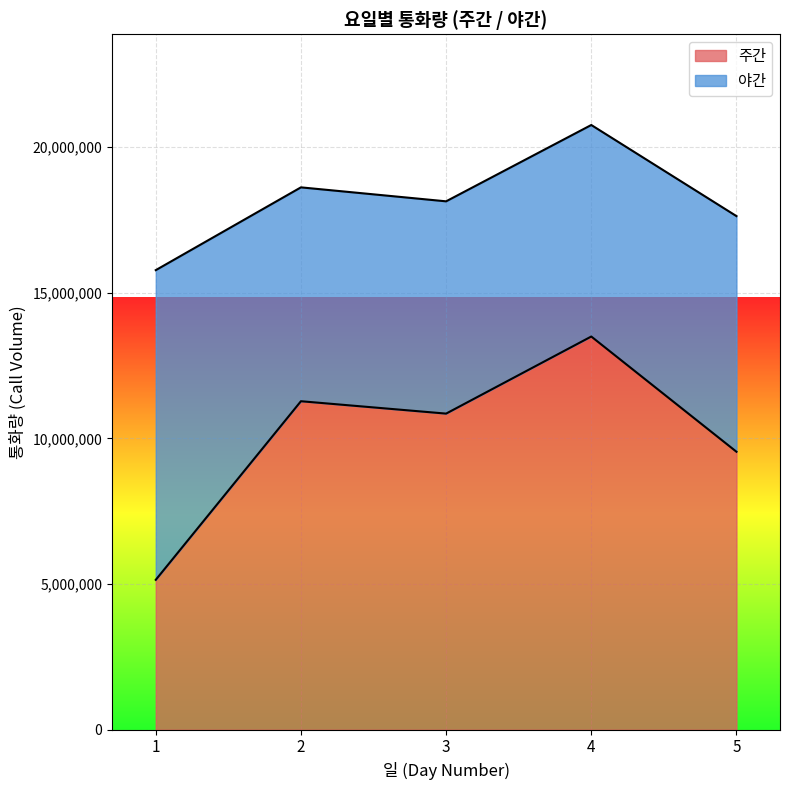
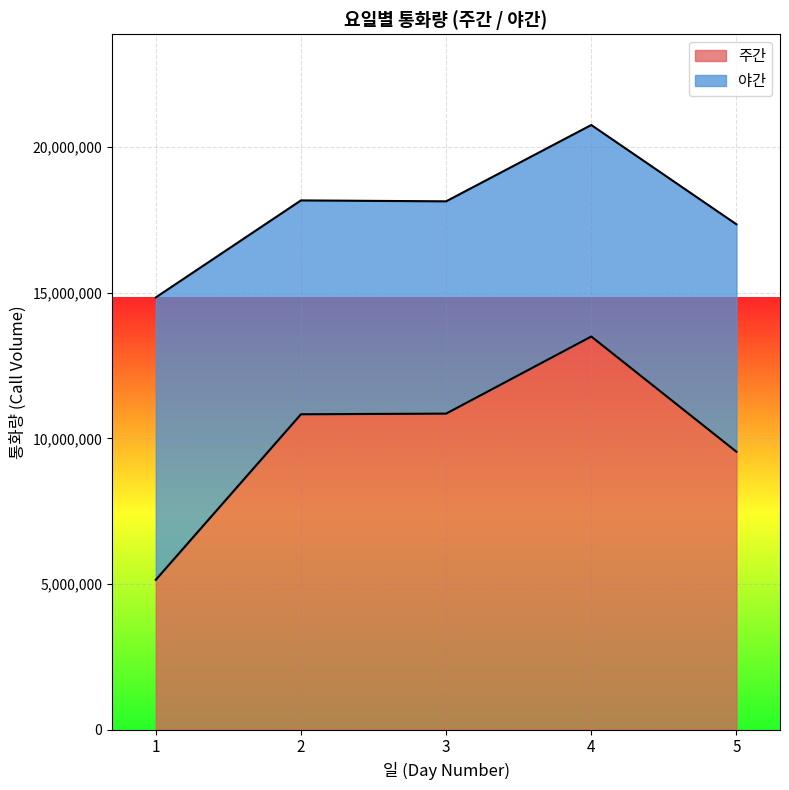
야간, 1: 10,600,000 -> 9,700,000
주간, 2: 11,300,000 -> 10,800,000
야간, 5: 8,100,000 -> 7,800,000
